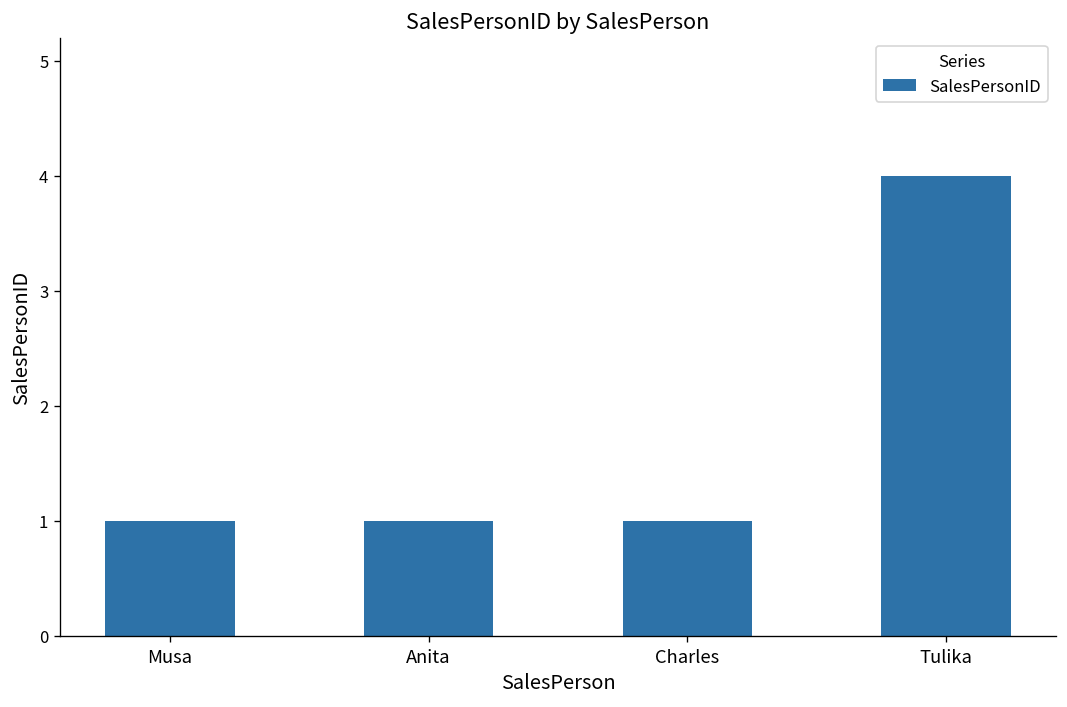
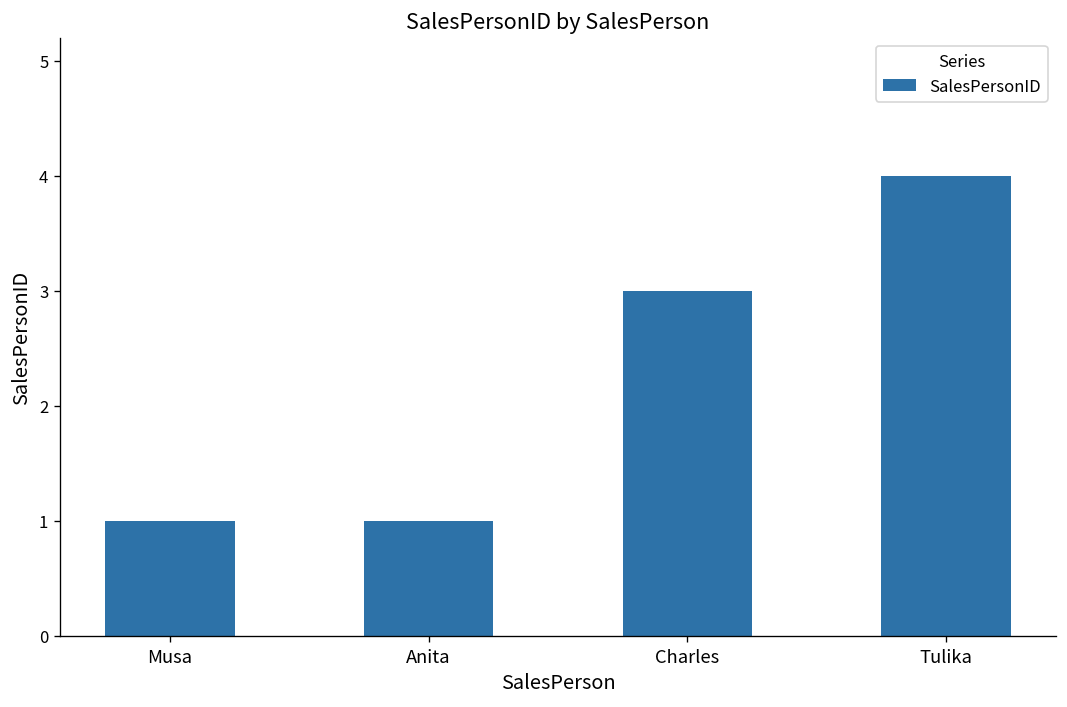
Charles: 1 -> 3
